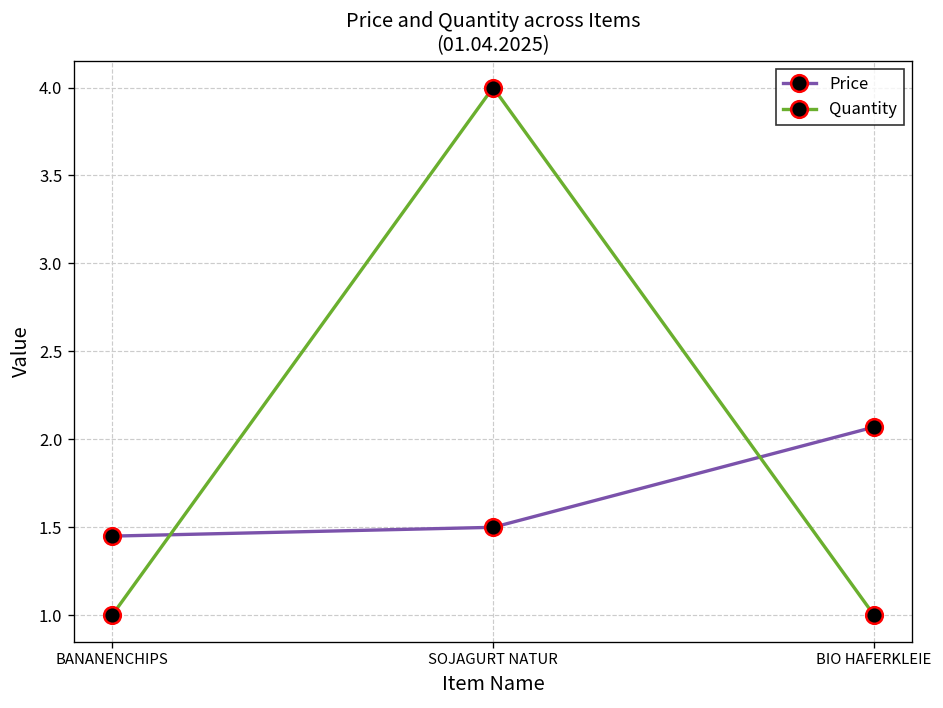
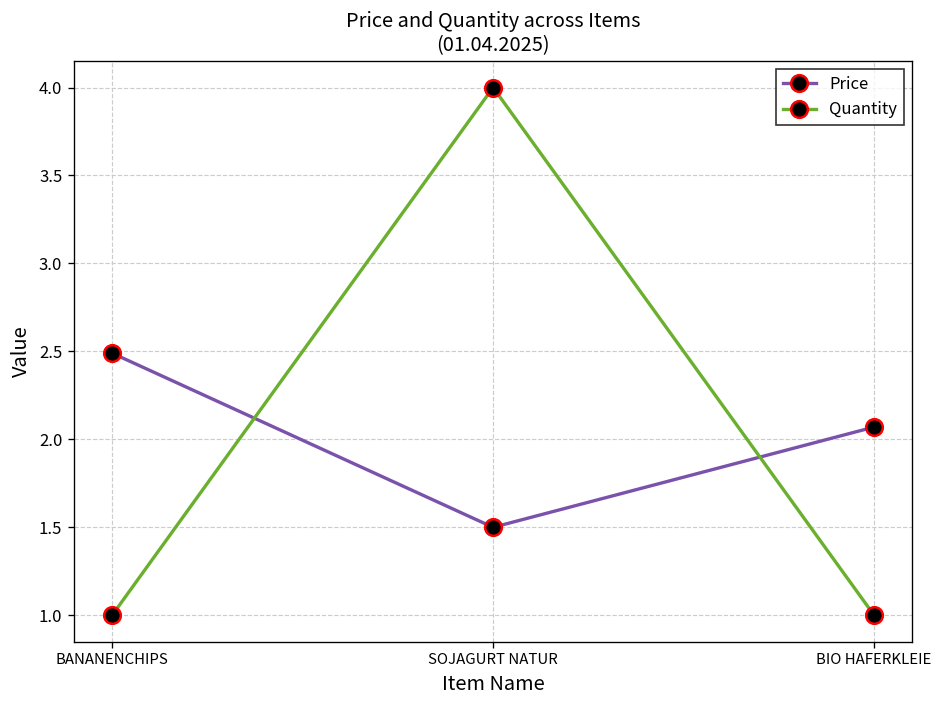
Price, BANANENCHIPS: 1.45 -> 2.49
